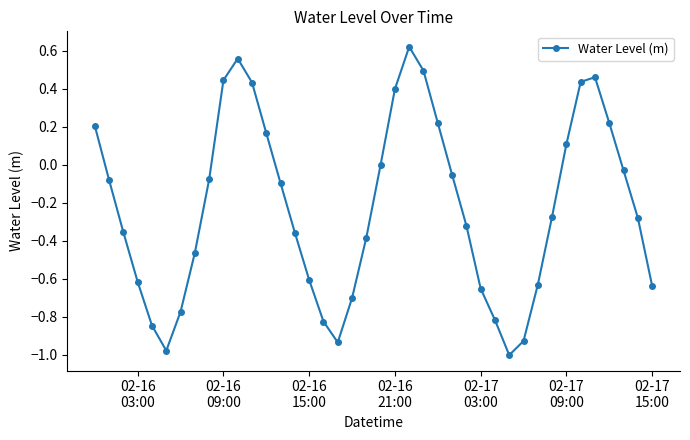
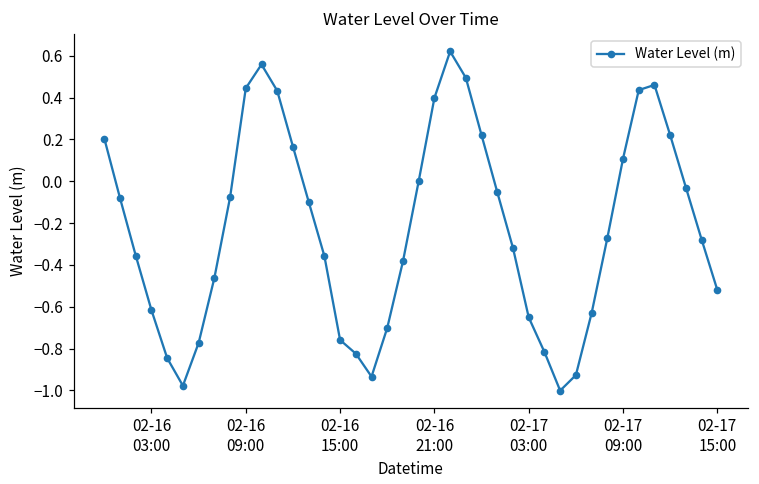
02-16 15:00: -0.61 -> -0.76
02-17 15:00: -0.64 -> -0.52
